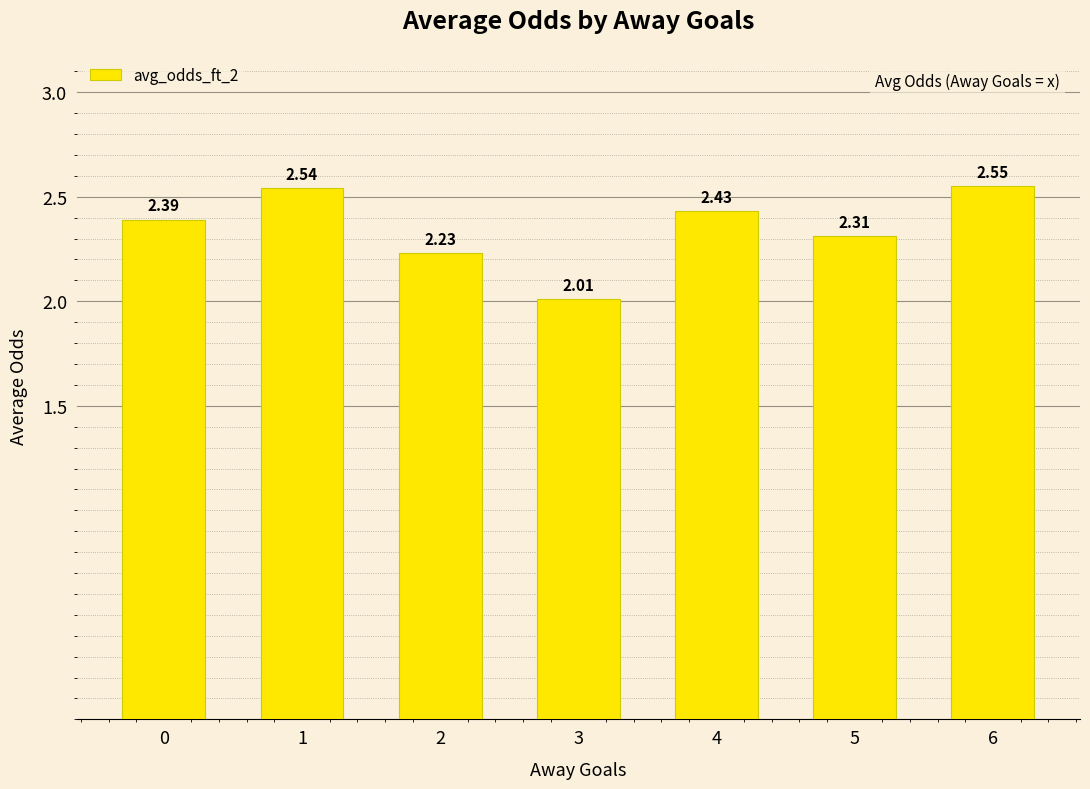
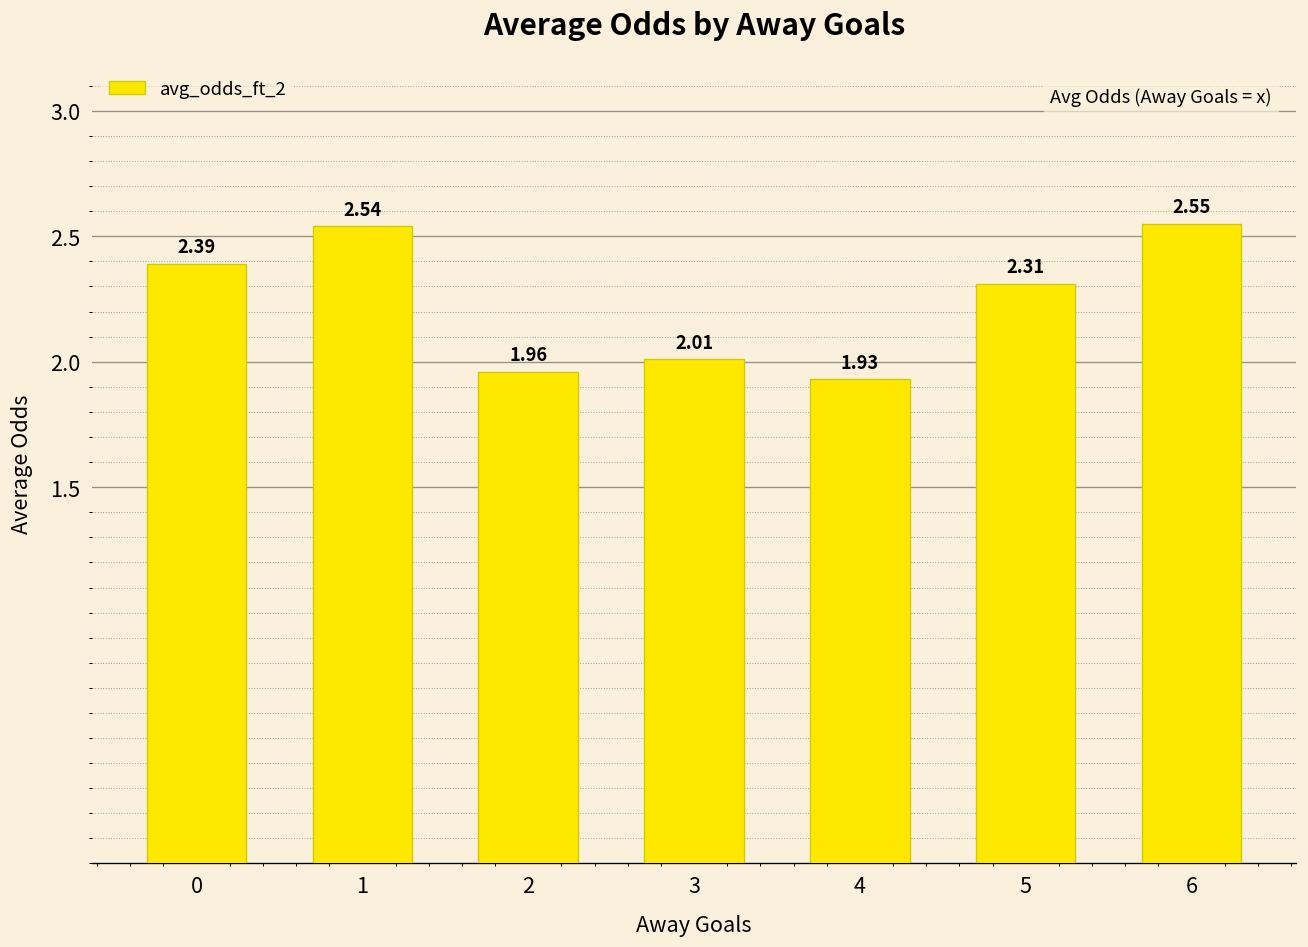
2: 2.23 -> 1.96
4: 2.43 -> 1.93
